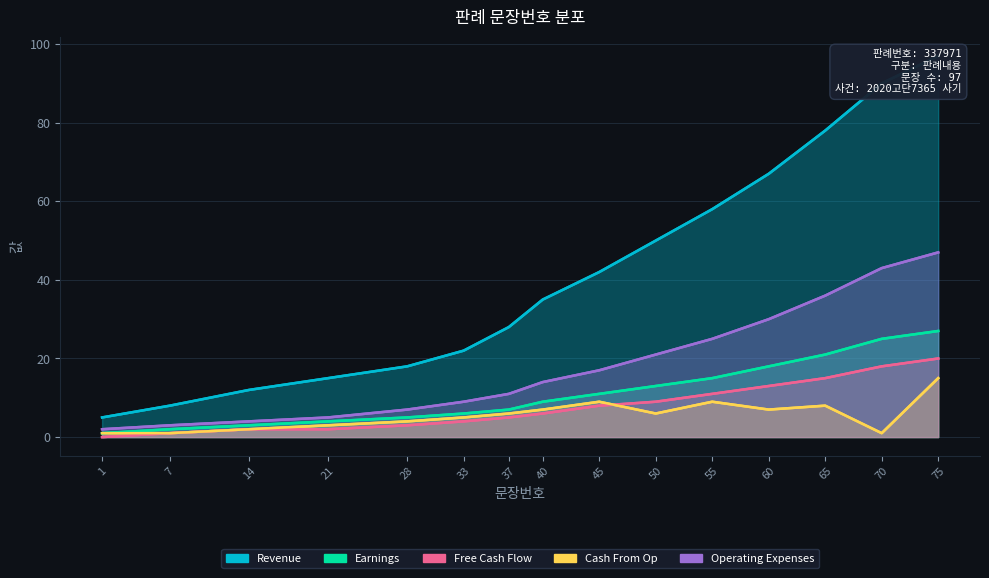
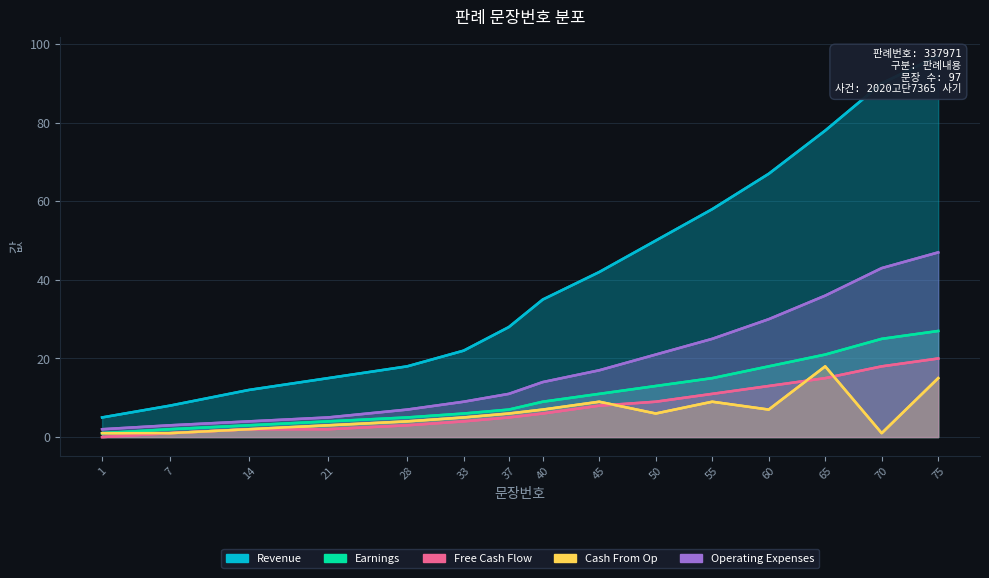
Cash From Op, 65: 8 -> 18
